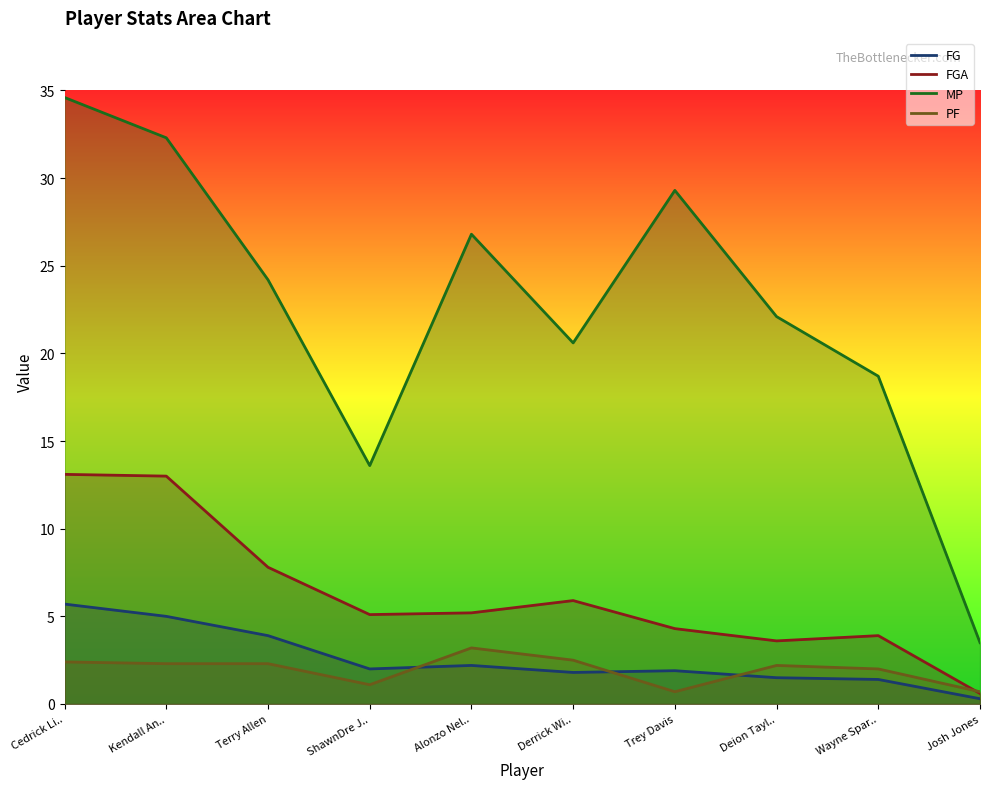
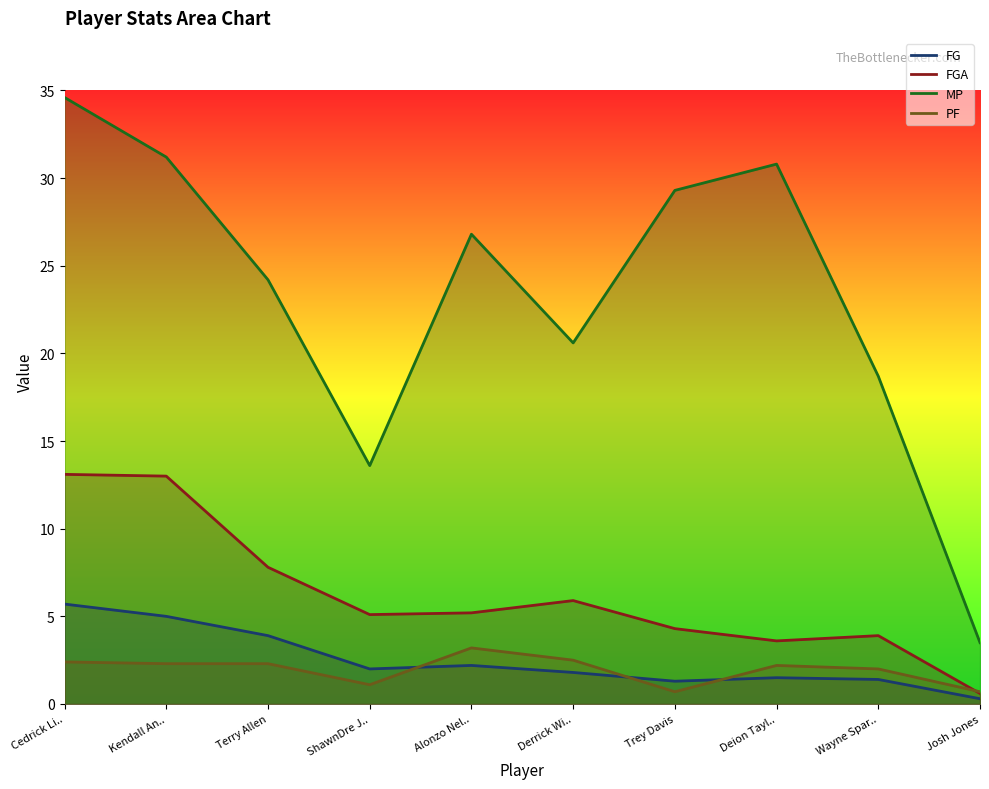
MP, Kendall An..: 32.3 -> 31.2
FG, Trey Davis: 1.9 -> 1.3
MP, Deion Tayl..: 22.1 -> 30.8
